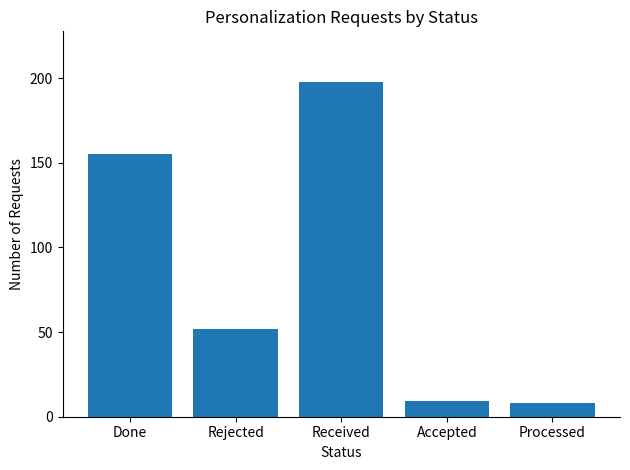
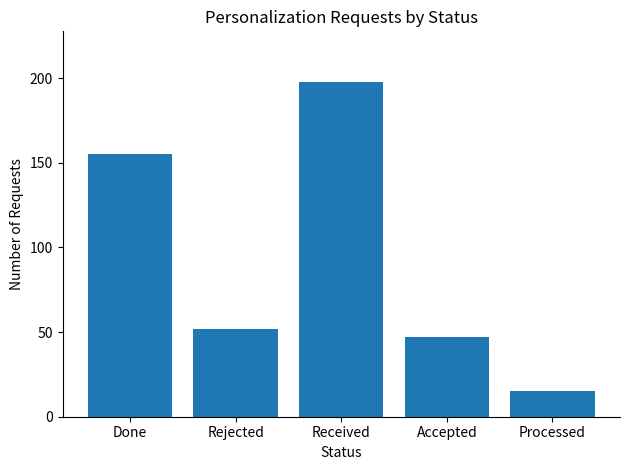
Accepted: 9 -> 47
Processed: 8 -> 15
